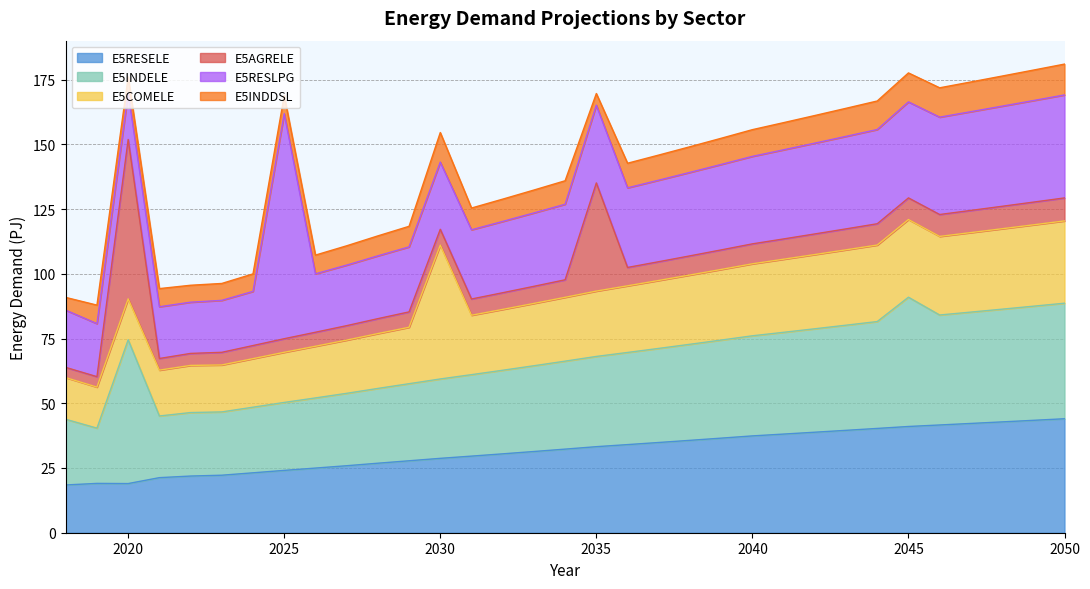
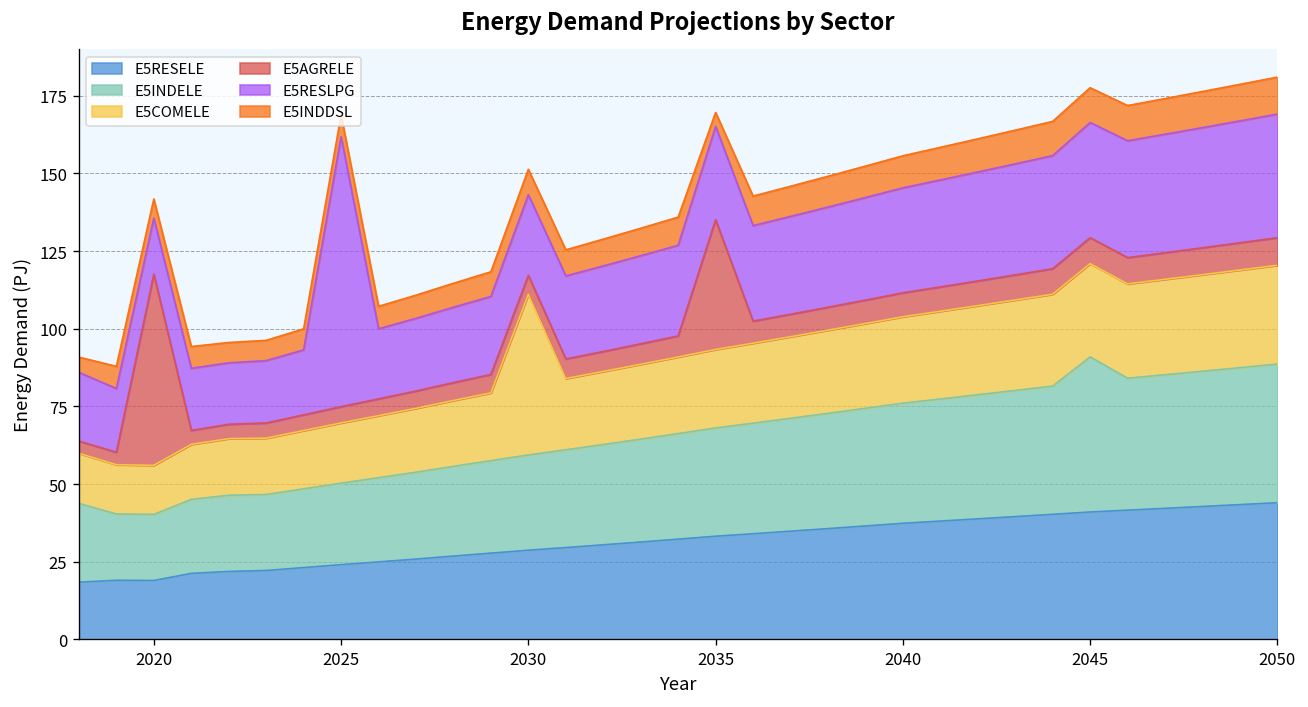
E5INDELE, 2020: 56 -> 21
E5INDDSL, 2030: 11 -> 8
